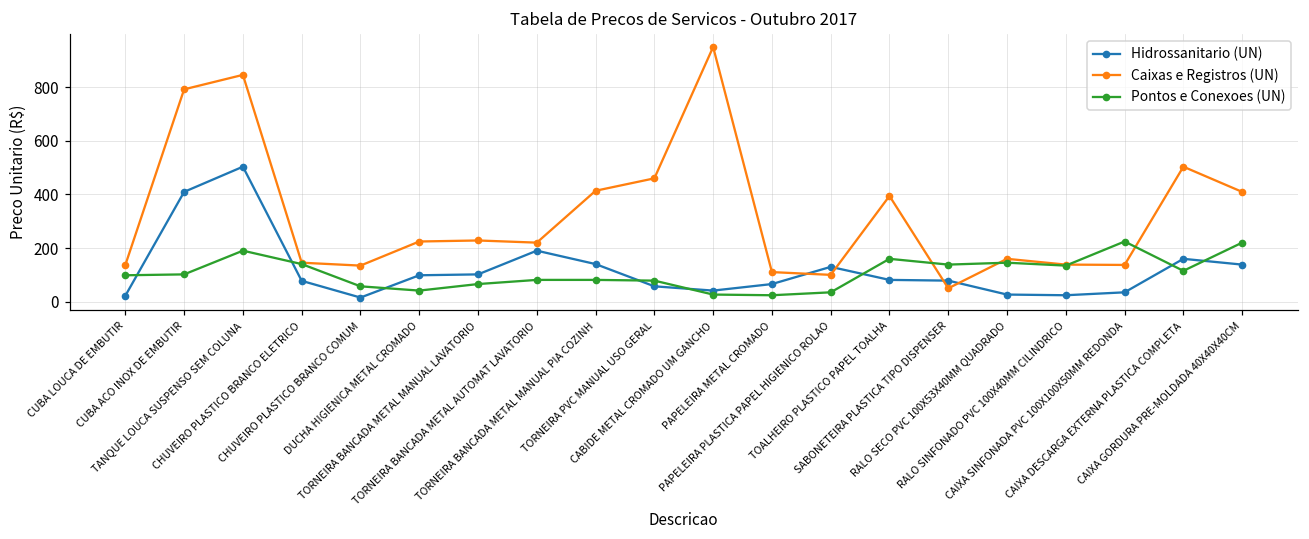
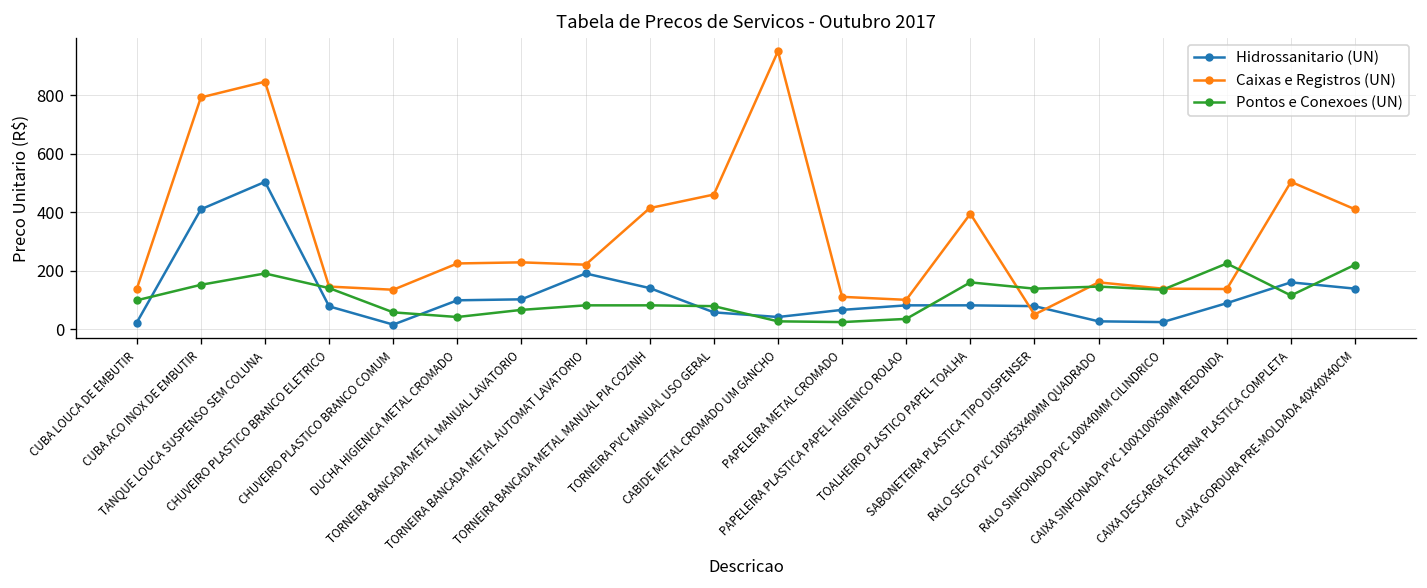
Pontos e Conexoes (UN), CUBA ACO INOX DE EMBUTIR: 100 -> 150
Hidrossanitario (UN), PAPELEIRA PLASTICA PAPEL HIGIENICO ROLAO: 130 -> 80
Hidrossanitario (UN), CAIXA SINFONADA PVC 100X100X50MM REDONDA: 40 -> 90
